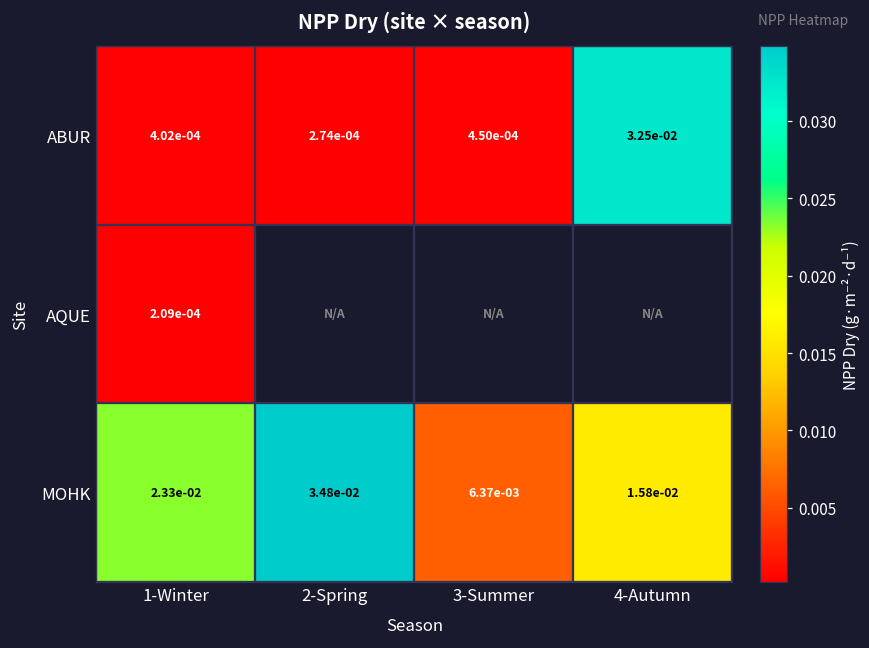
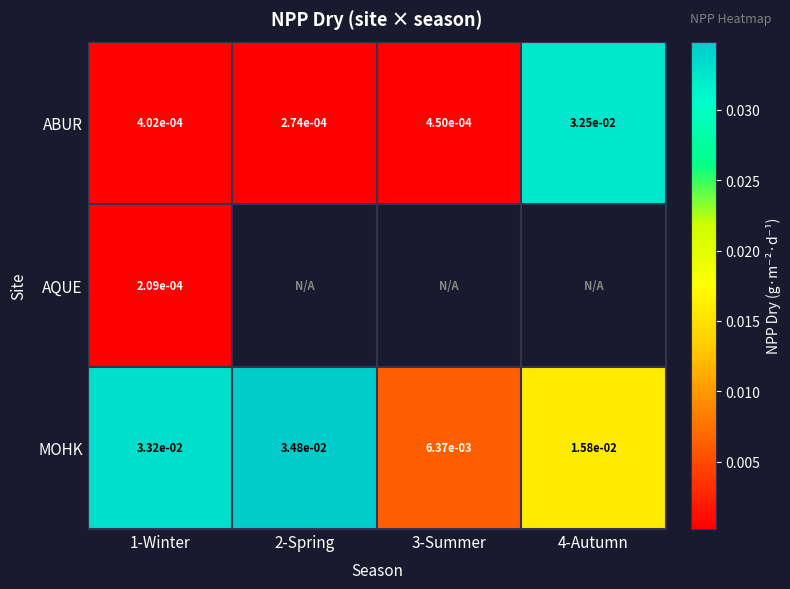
MOHK, 1-Winter: 2.33e-02 -> 3.32e-02
